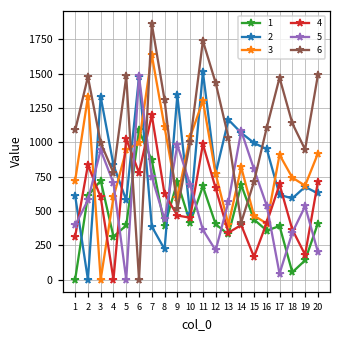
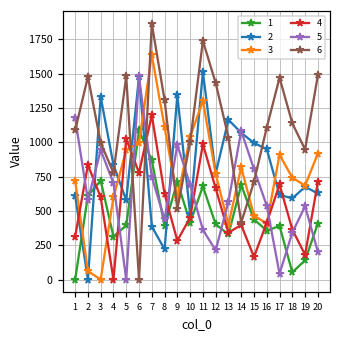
5, 1: 390 -> 1170
3, 2: 1330 -> 60
4, 9: 470 -> 280
